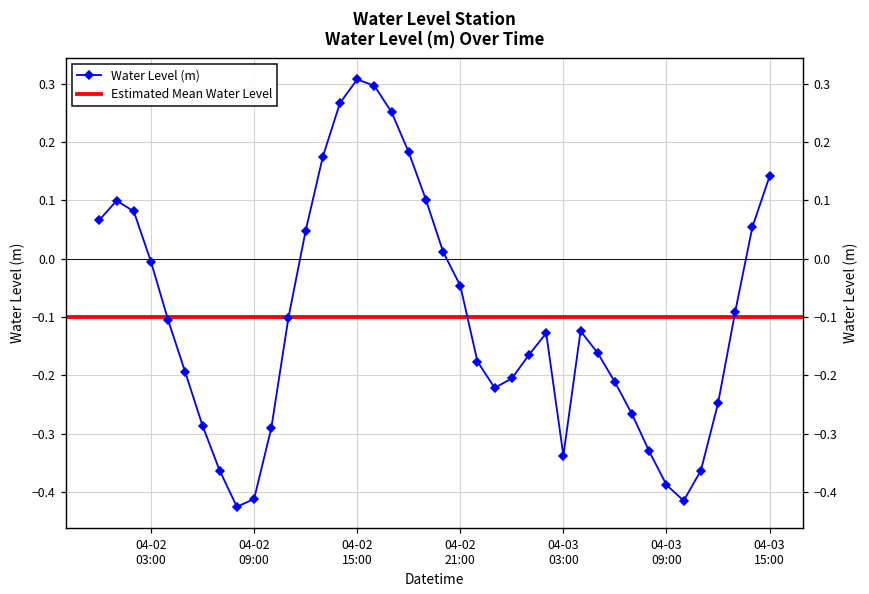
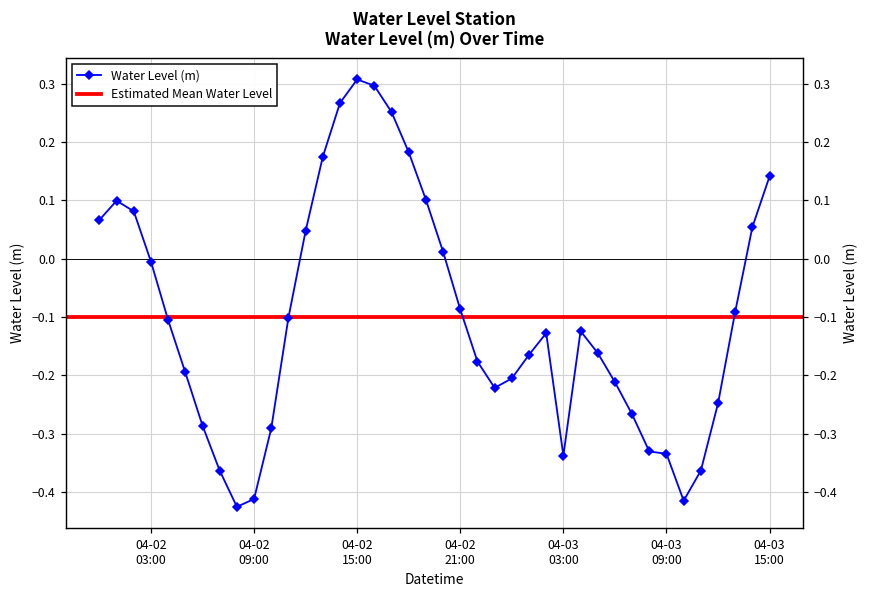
04-02 21:00: -0.05 -> -0.09
04-03 09:00: -0.39 -> -0.33
